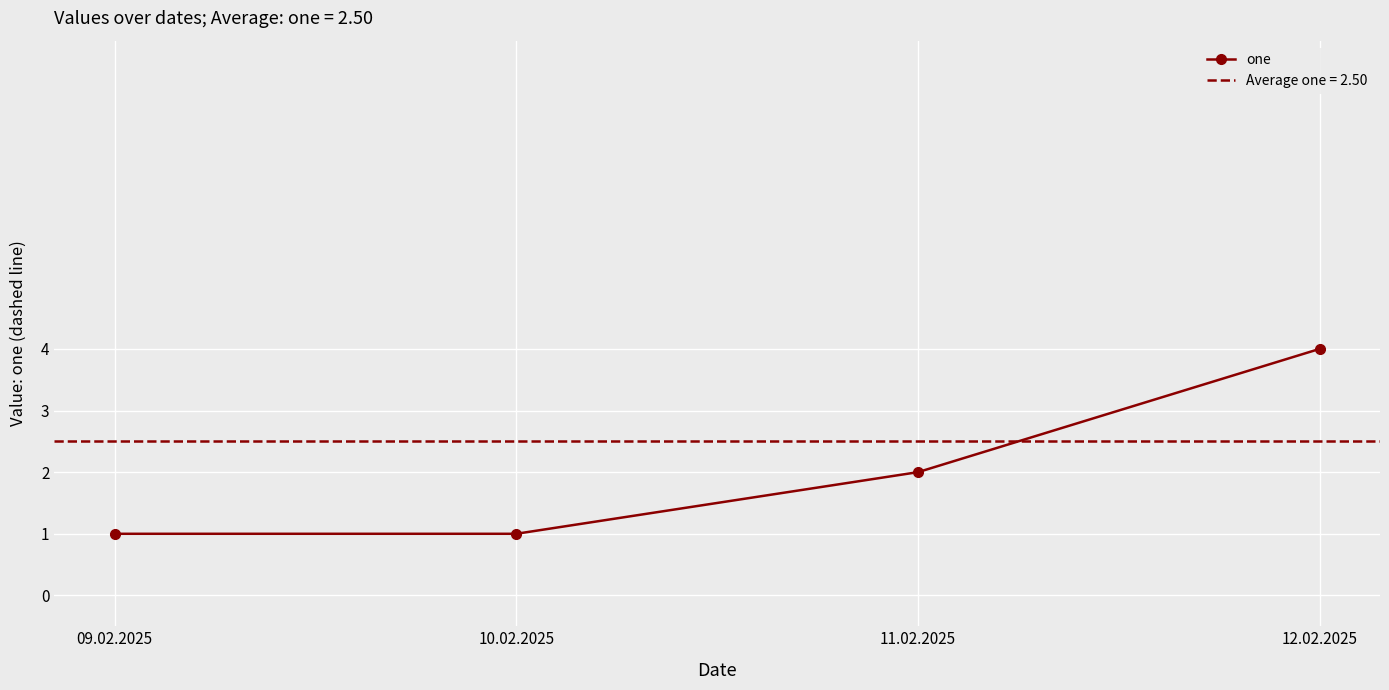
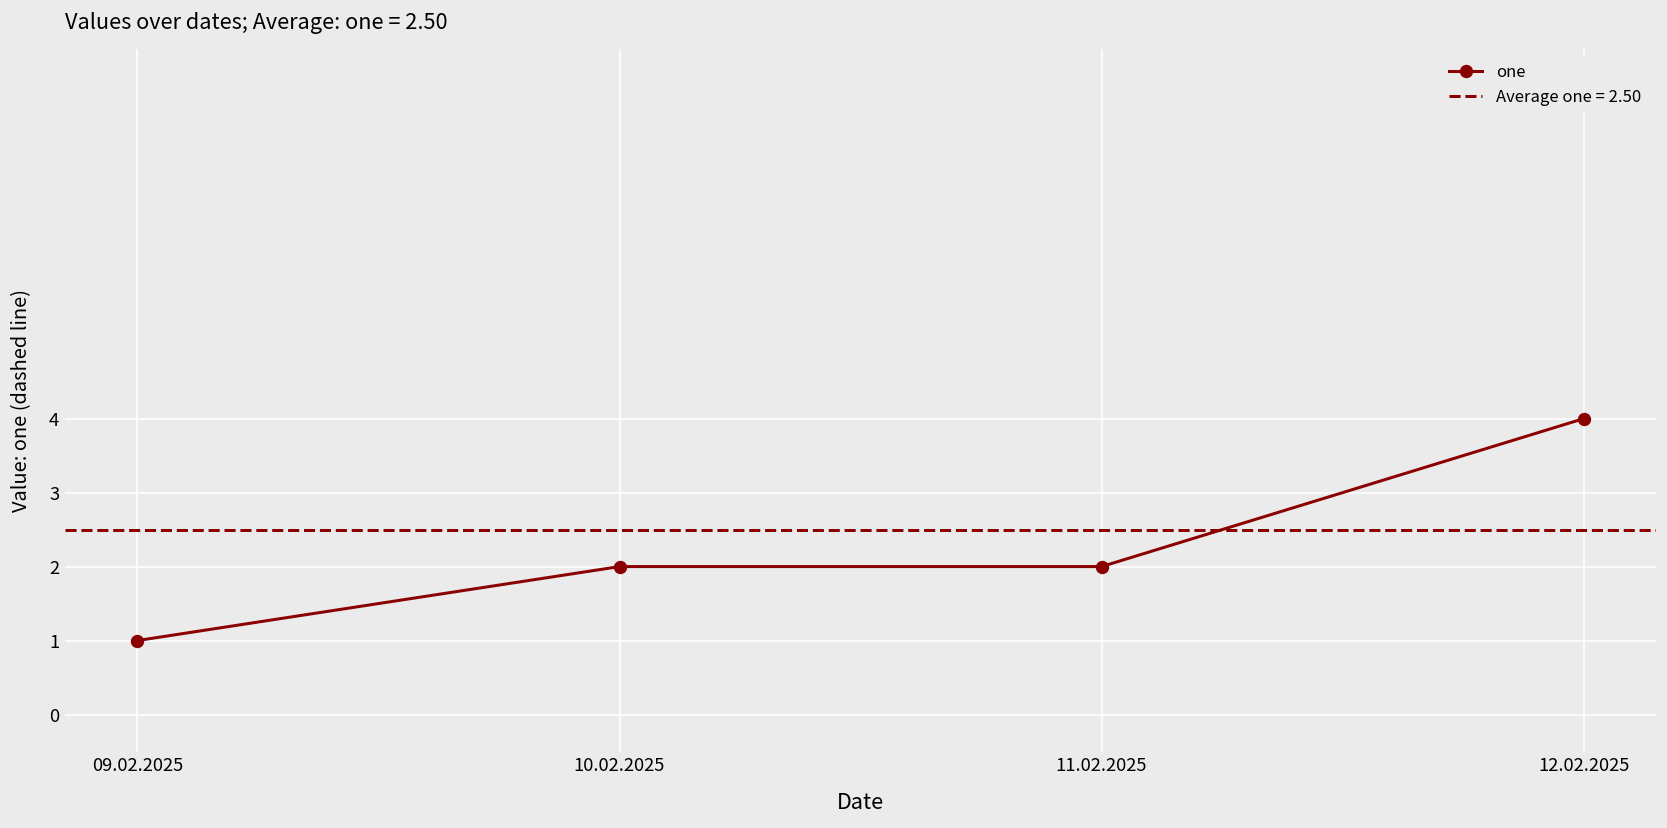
10.02.2025: 1 -> 2
